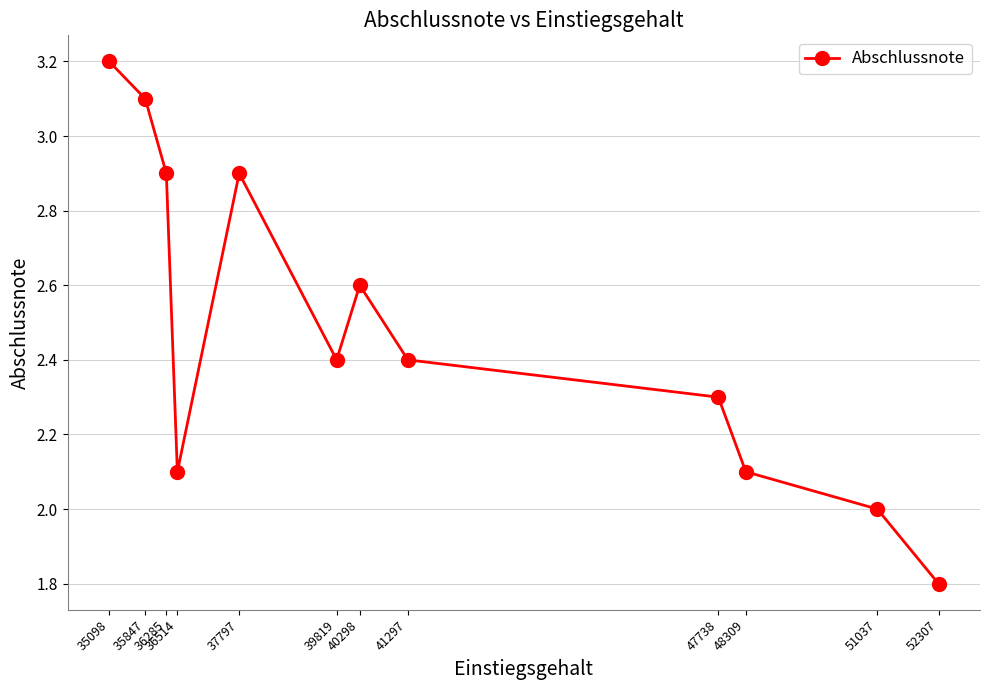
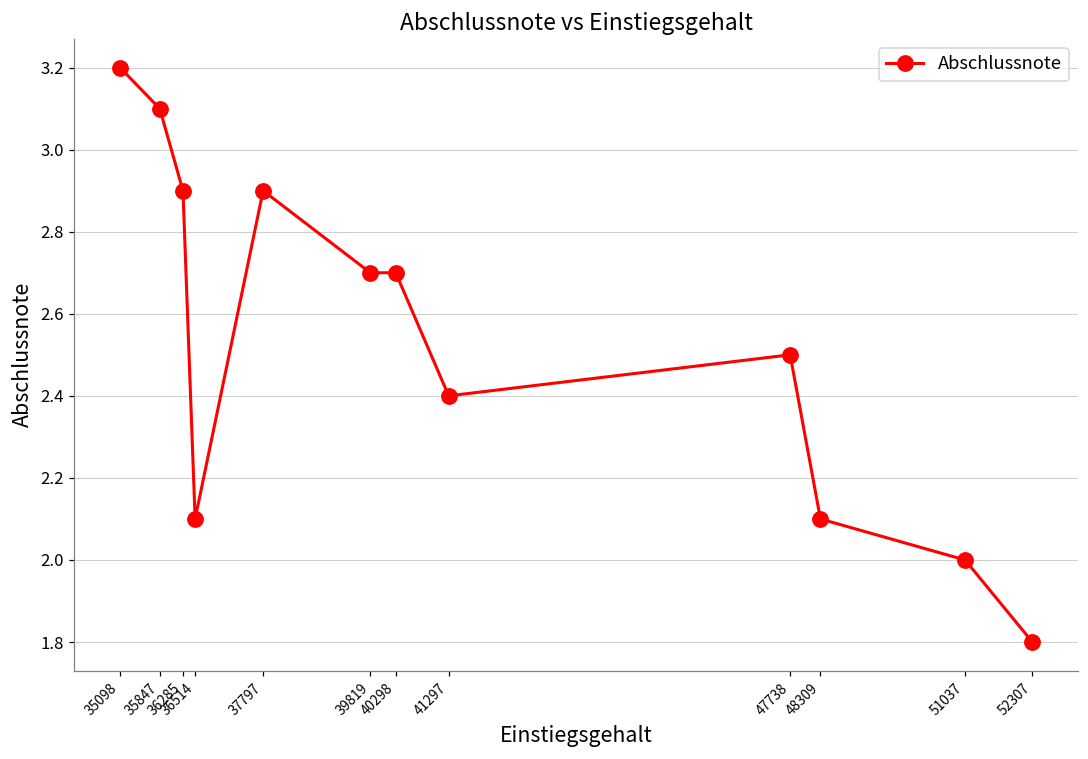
39819: 2.4 -> 2.7
40298: 2.6 -> 2.7
47738: 2.3 -> 2.5
